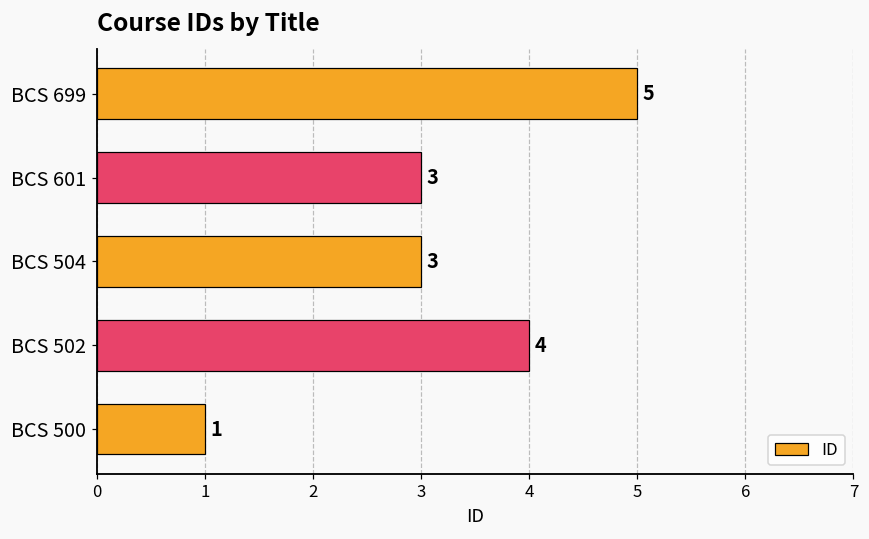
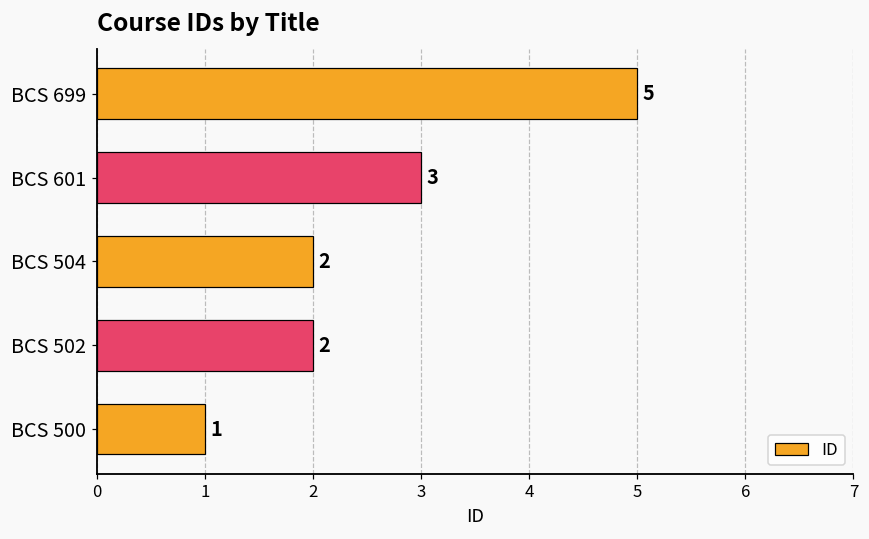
BCS 504: 3 -> 2
BCS 502: 4 -> 2
